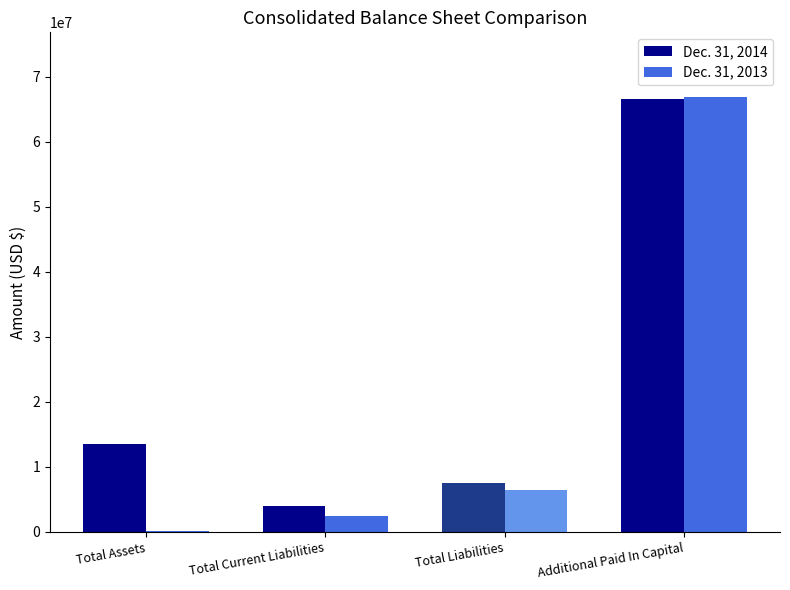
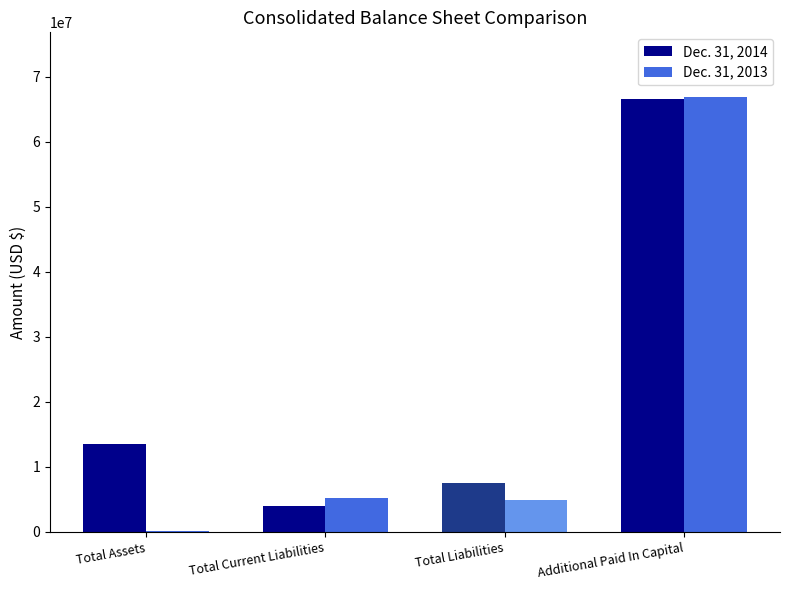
Dec. 31, 2013, Total Current Liabilities: 2000000 -> 5000000
Dec. 31, 2013, Total Liabilities: 6000000 -> 5000000
